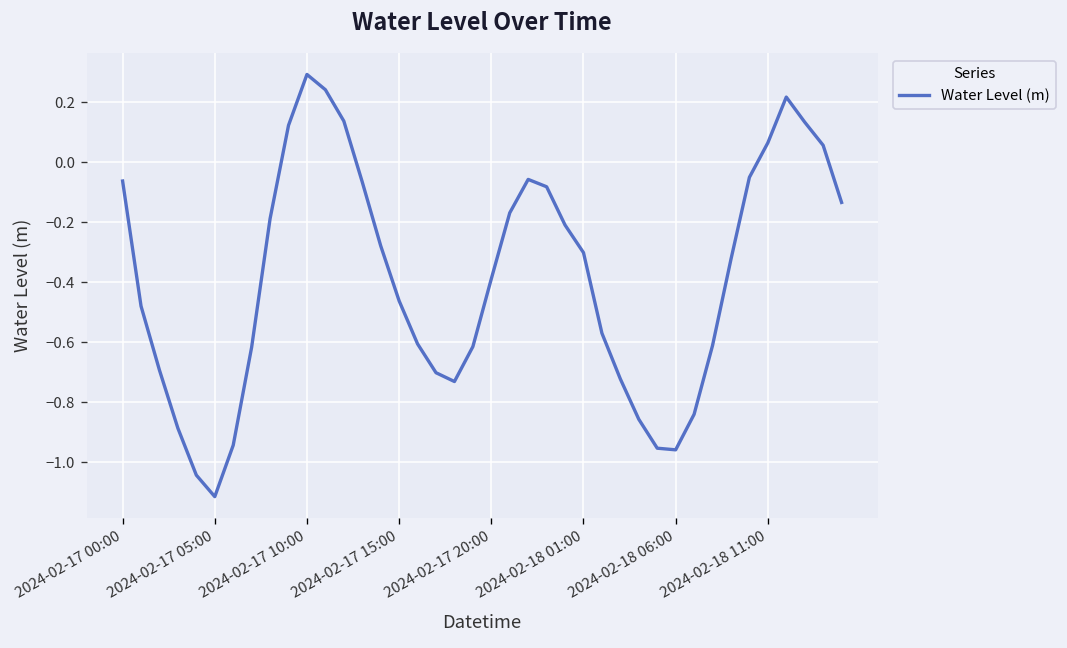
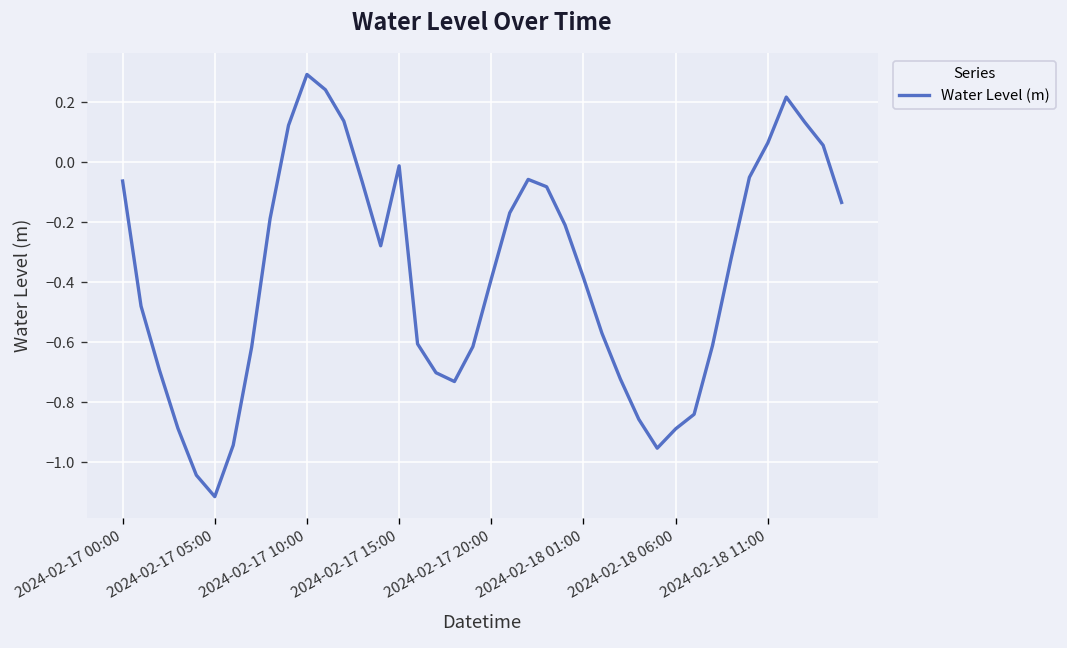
2024-02-17 15:00: -0.46 -> -0.01
2024-02-18 01:00: -0.30 -> -0.39
2024-02-18 06:00: -0.96 -> -0.89
